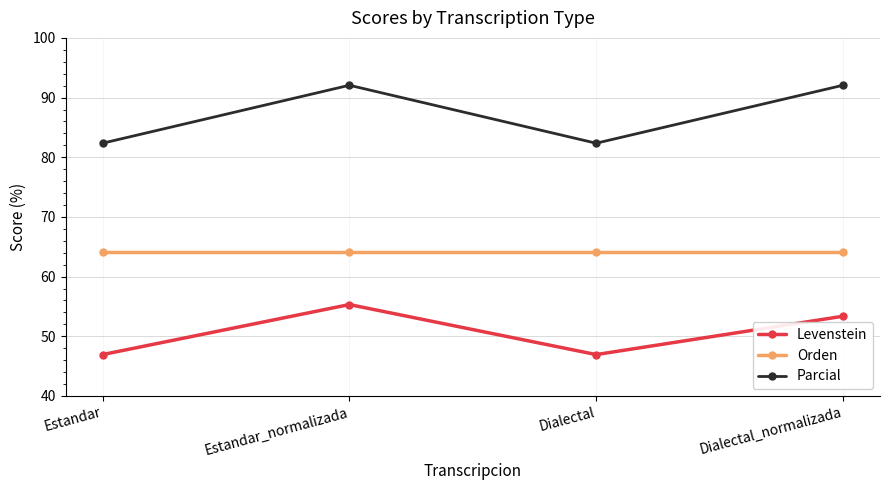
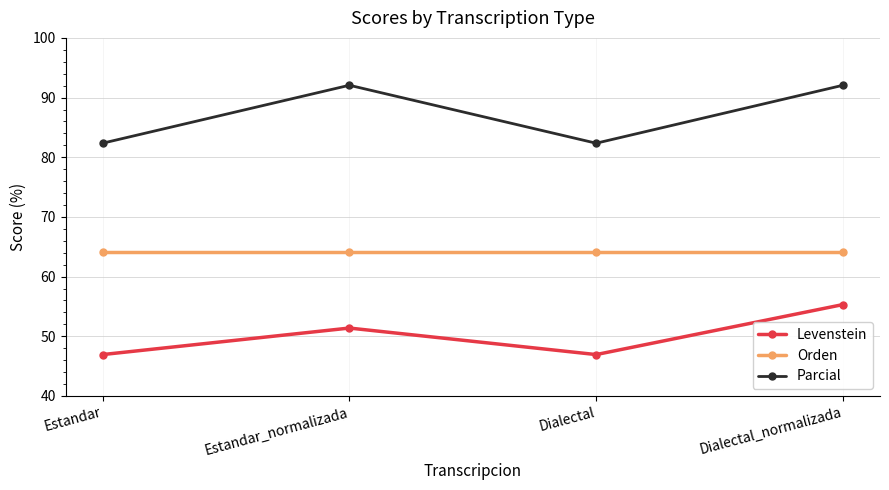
Levenstein, Estandar_normalizada: 55 -> 51
Levenstein, Dialectal_normalizada: 53 -> 55
